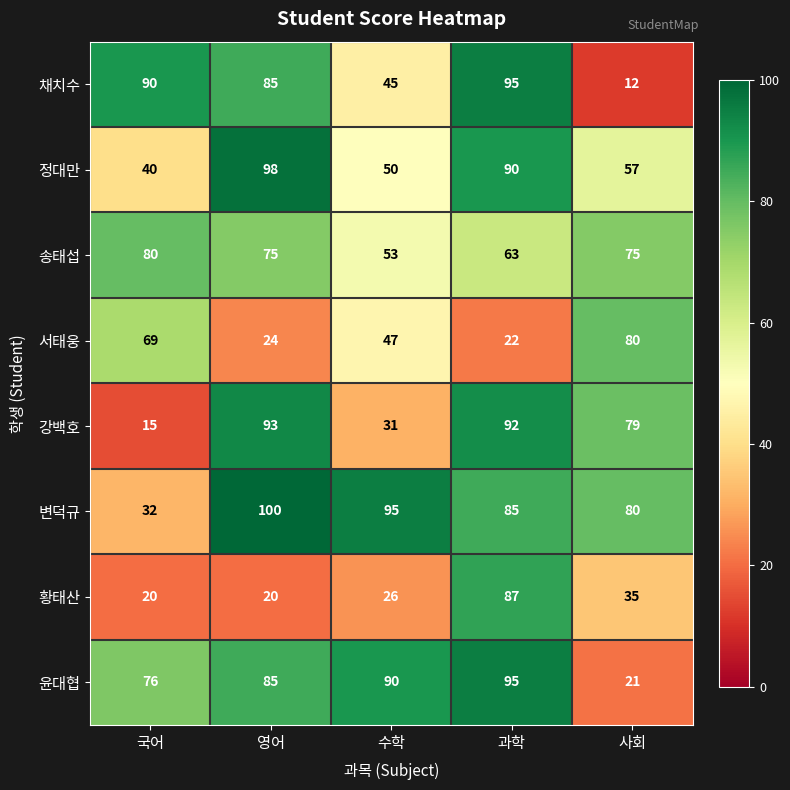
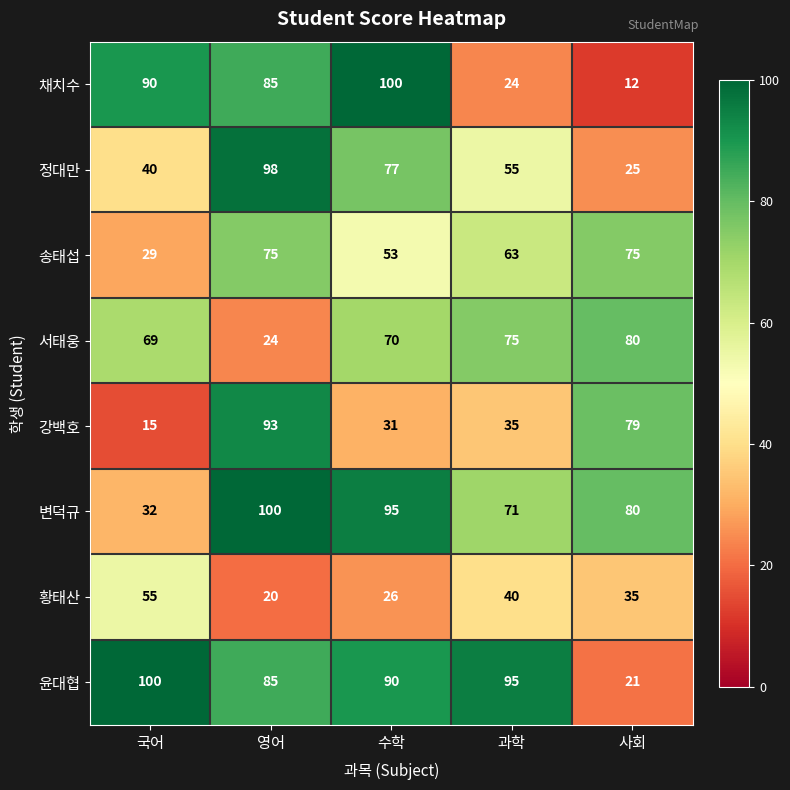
채치수, 수학: 45 -> 100
채치수, 과학: 95 -> 24
정대만, 수학: 50 -> 77
정대만, 과학: 90 -> 55
정대만, 사회: 57 -> 25
송태섭, 국어: 80 -> 29
서태웅, 수학: 47 -> 70
서태웅, 과학: 22 -> 75
강백호, 과학: 92 -> 35
변덕규, 과학: 85 -> 71
황태산, 국어: 20 -> 55
황태산, 과학: 87 -> 40
윤대협, 국어: 76 -> 100
